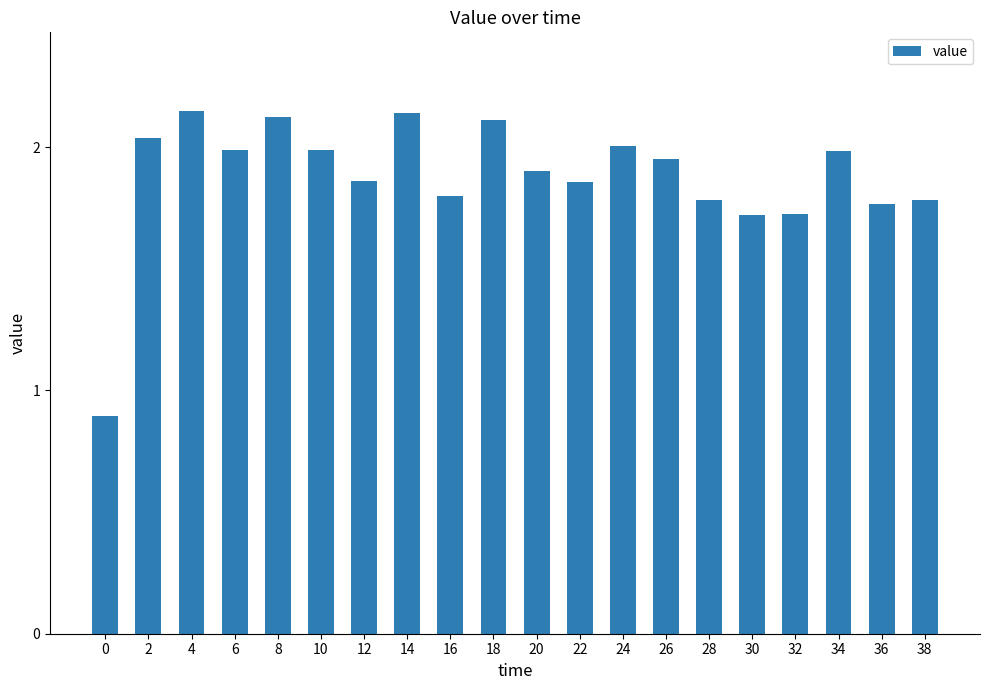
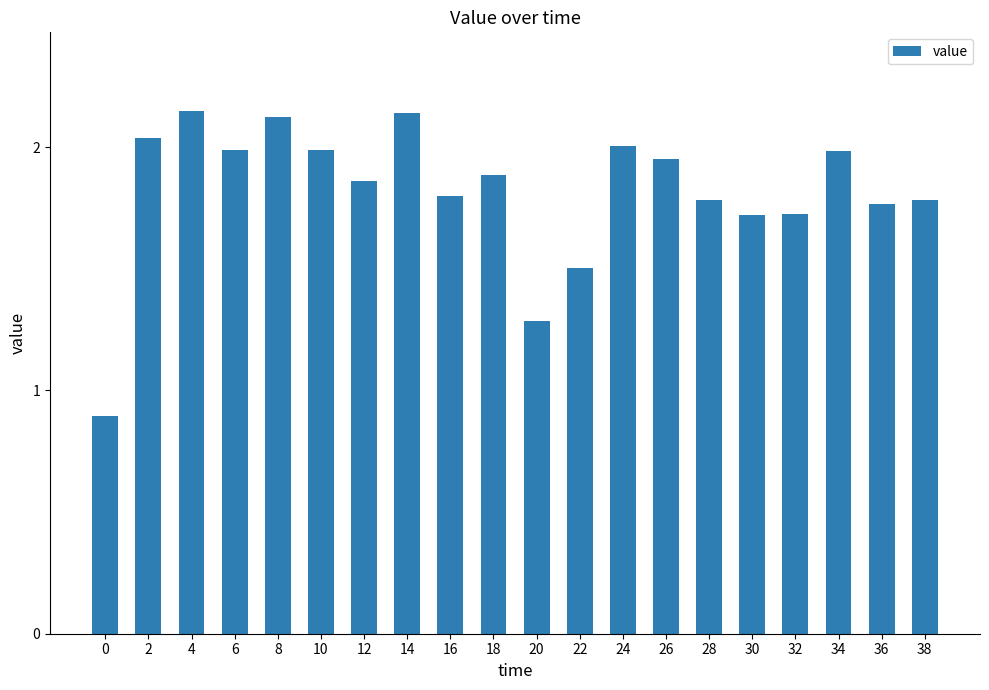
18: 2.11 -> 1.88
20: 1.90 -> 1.29
22: 1.86 -> 1.50
